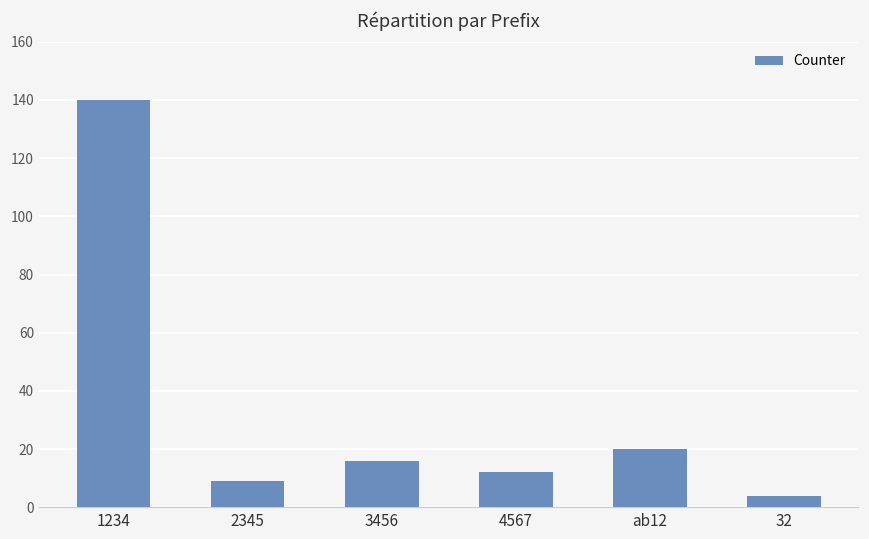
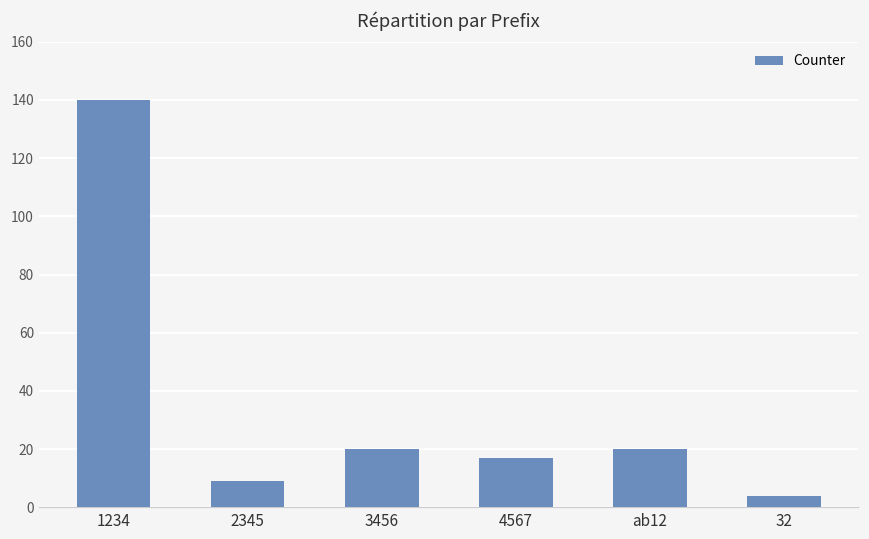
3456: 16 -> 20
4567: 12 -> 17
